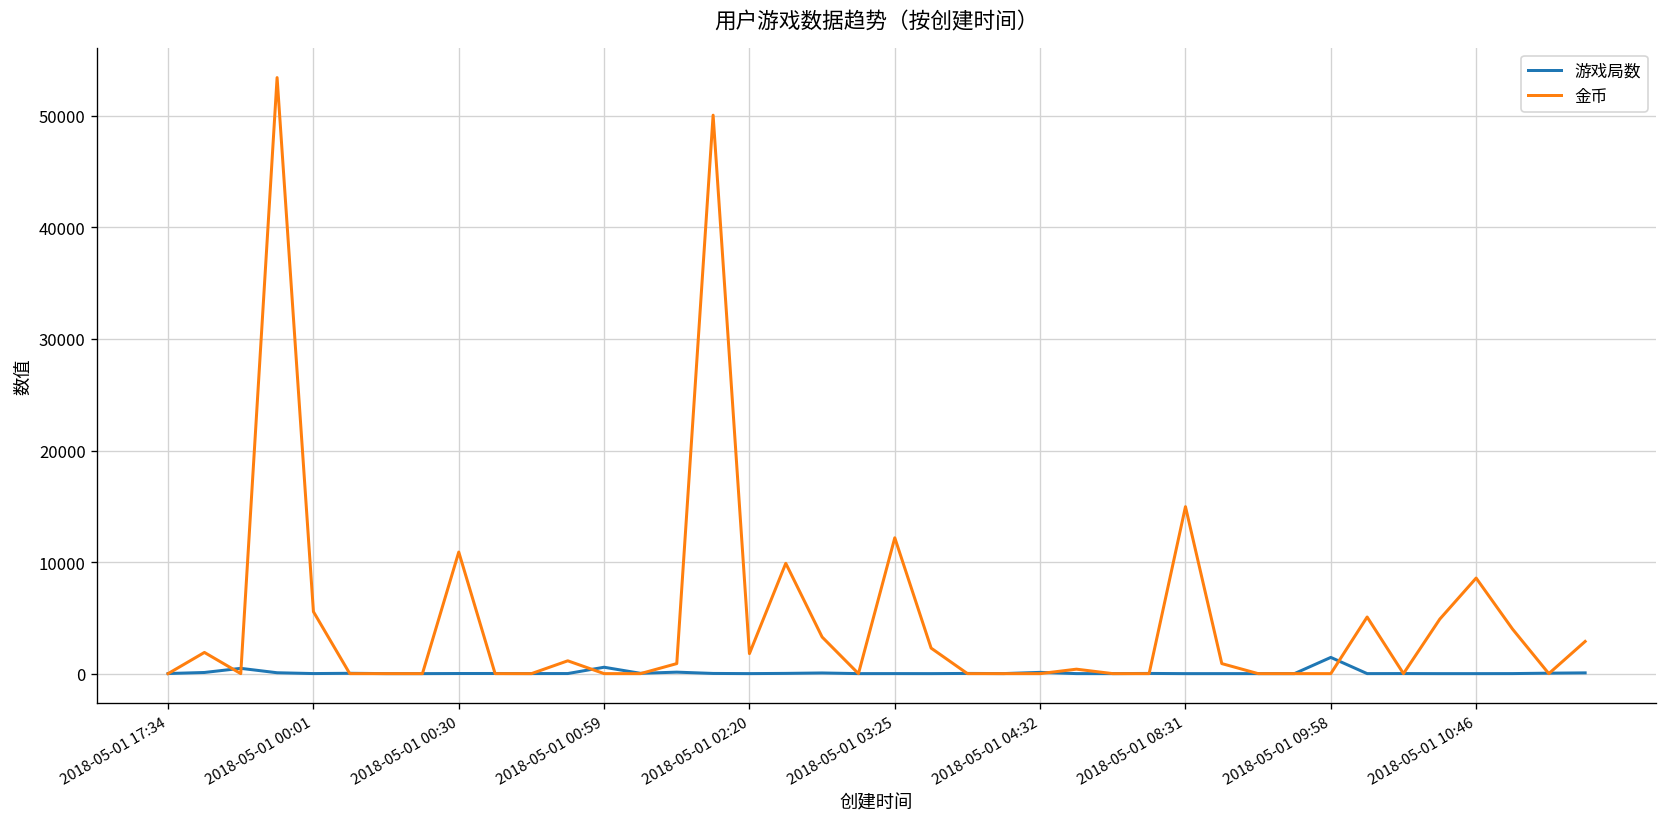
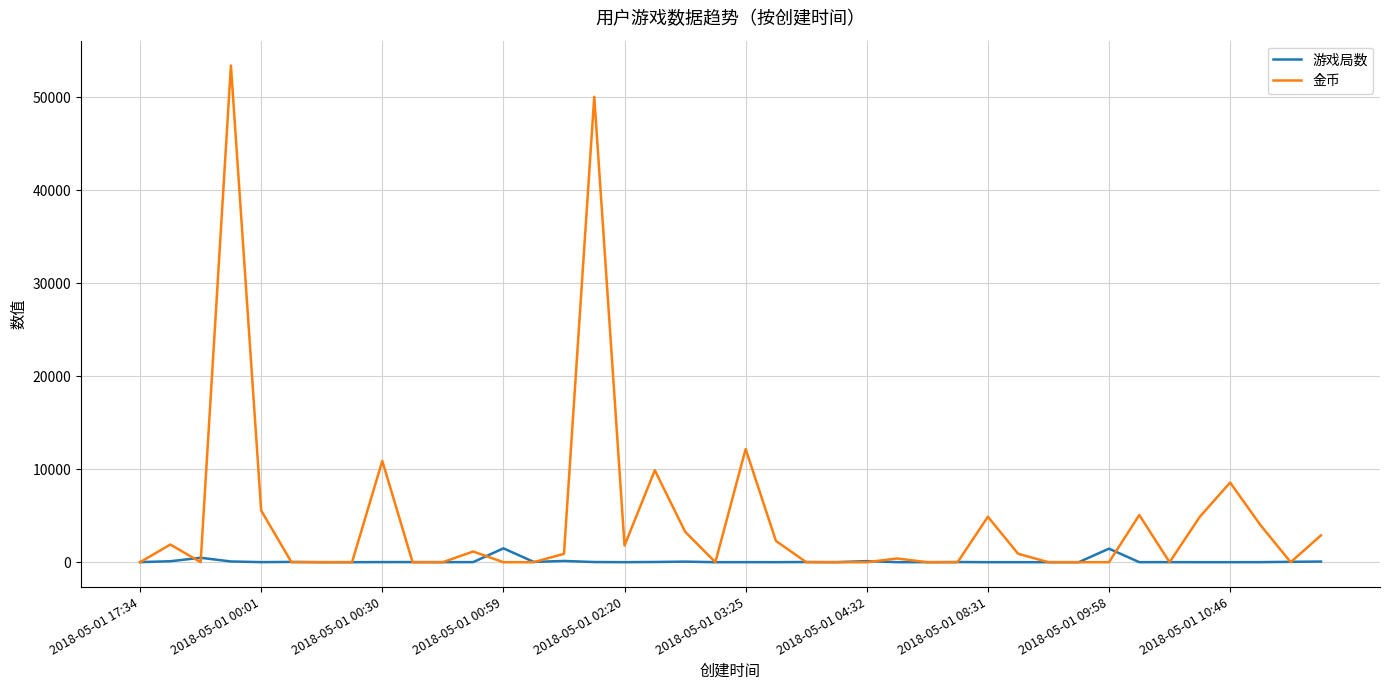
游戏局数, 2018-05-01 00:59: 600 -> 1500
金币, 2018-05-01 08:31: 15000 -> 5000
